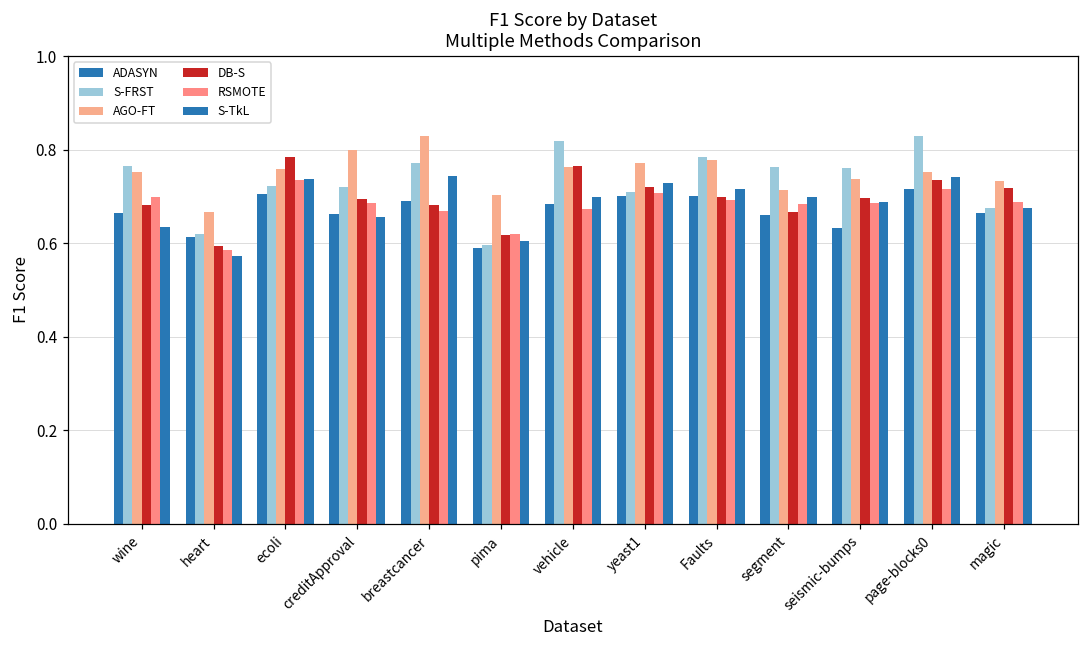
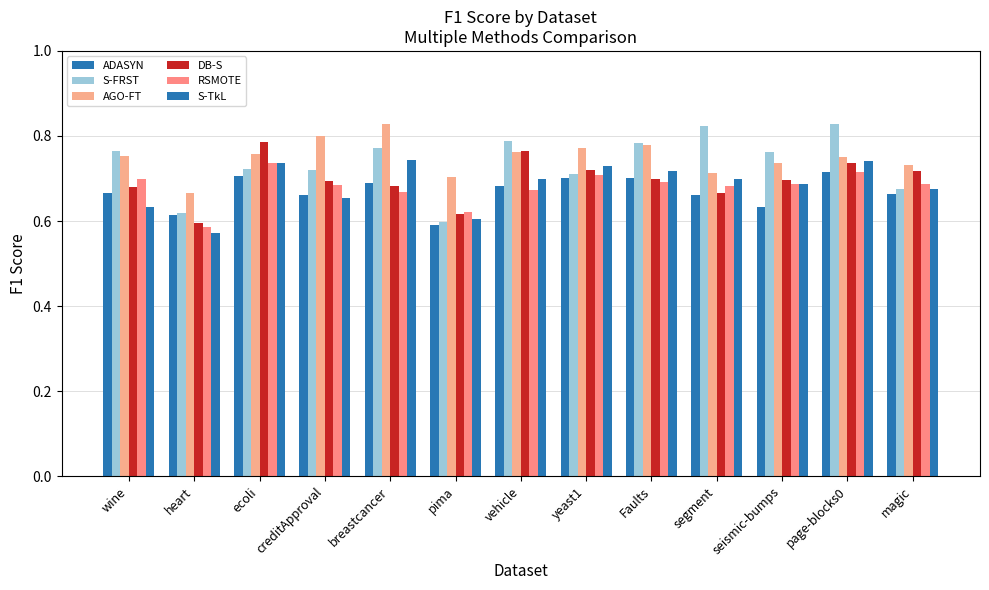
S-FRST, vehicle: 0.82 -> 0.79
S-FRST, segment: 0.76 -> 0.82
